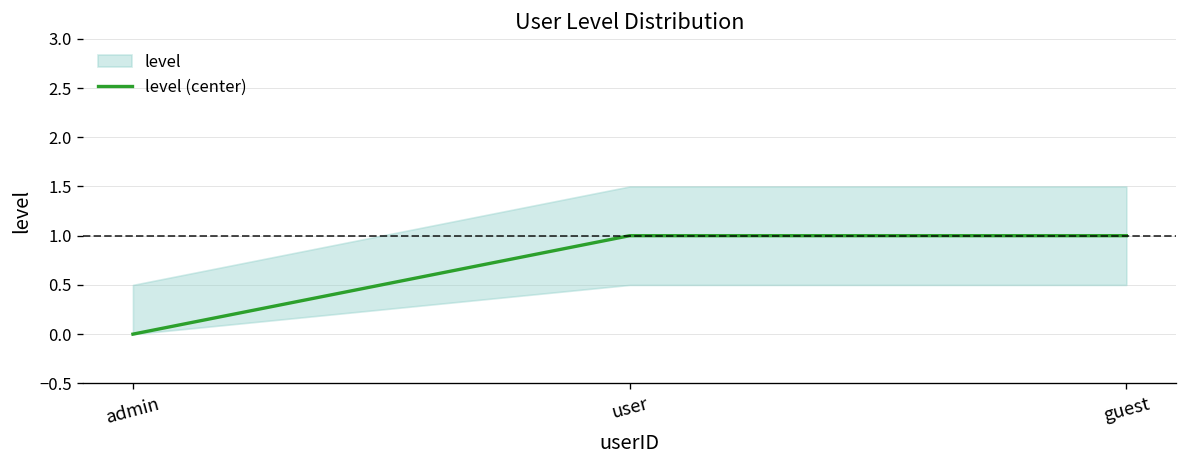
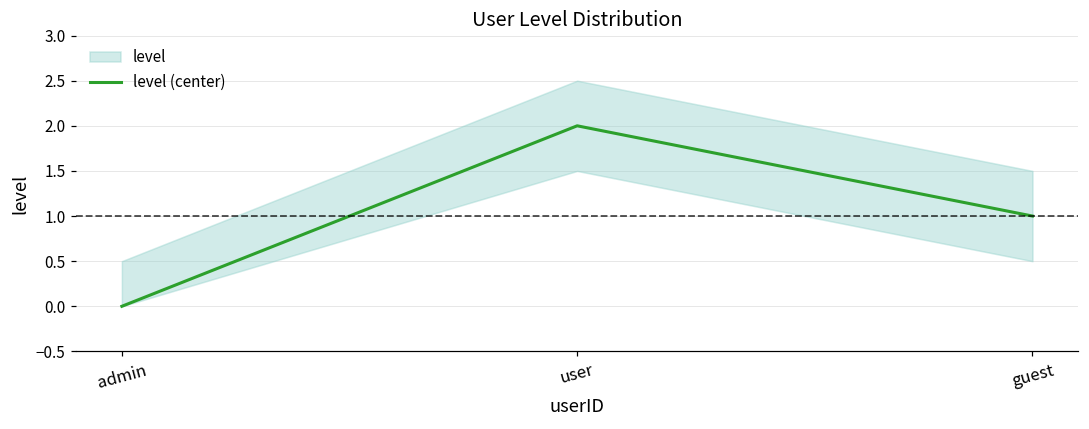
level (center), user: 1 -> 2
